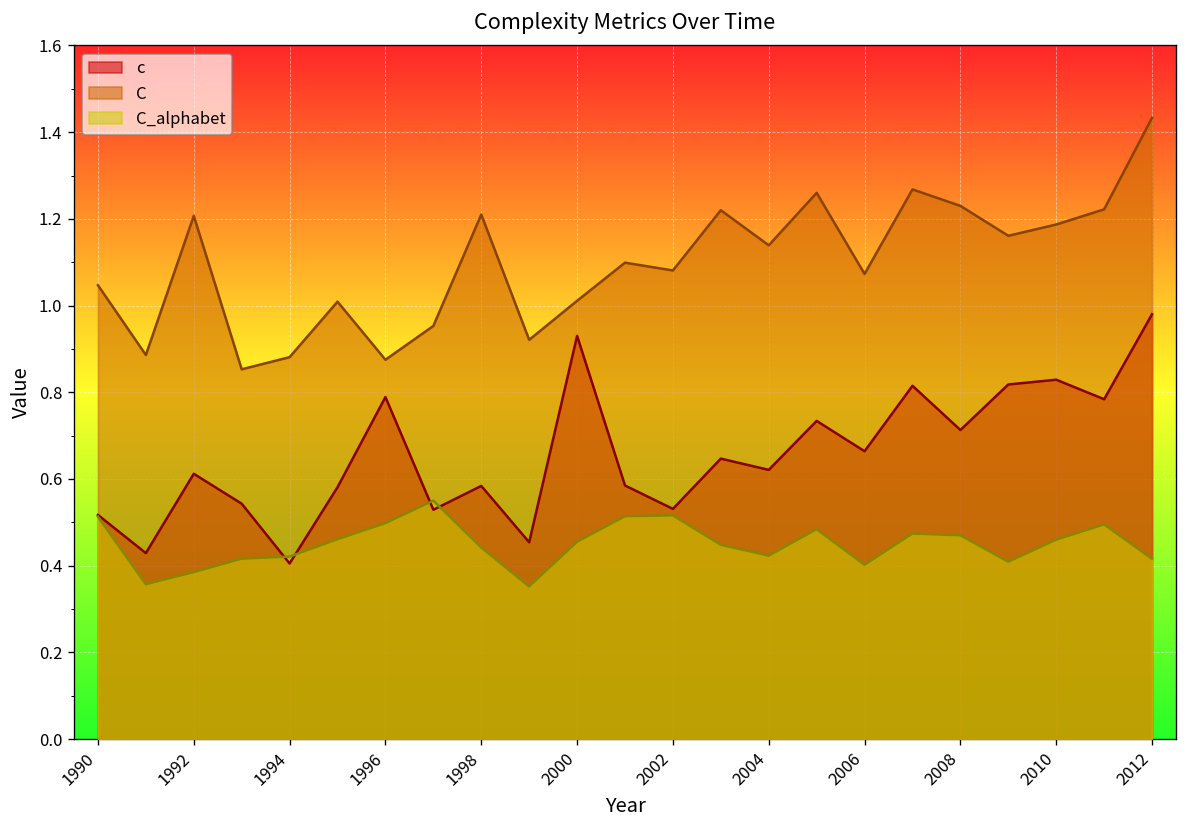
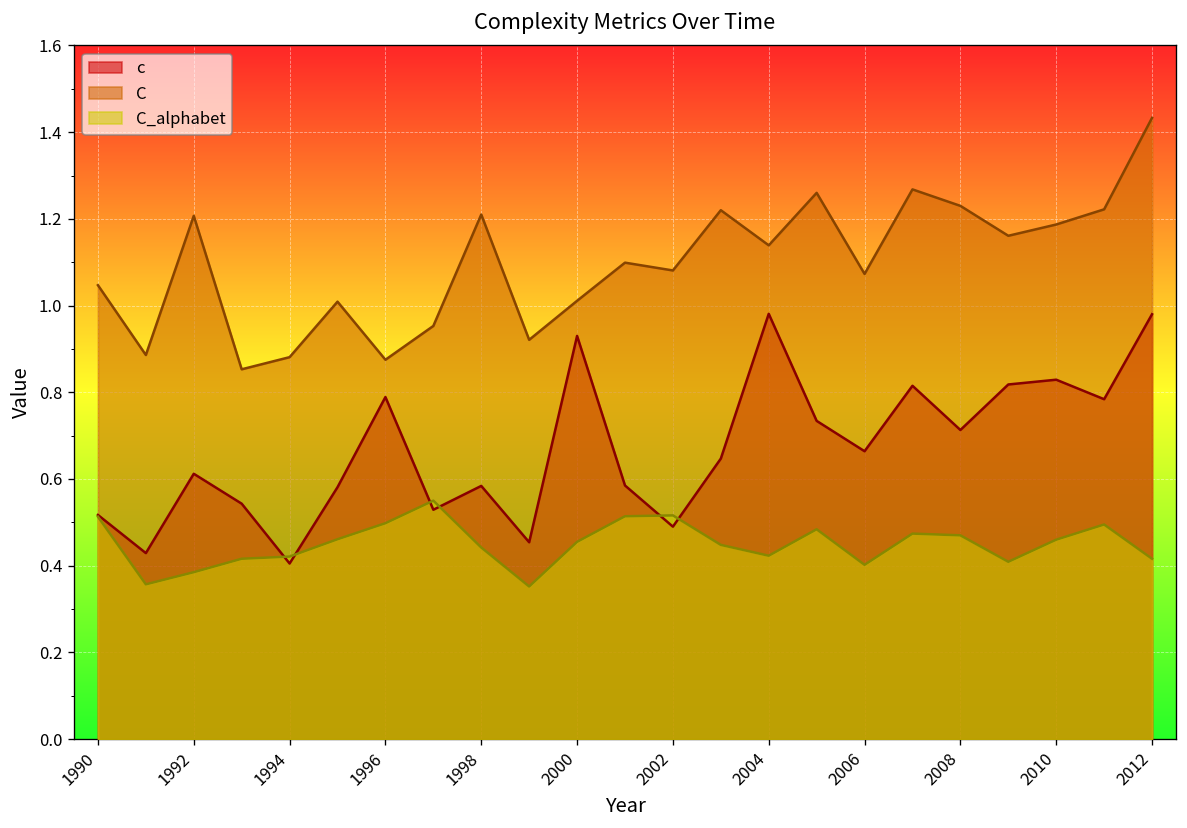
c, 2002: 0.53 -> 0.49
c, 2004: 0.62 -> 0.98
